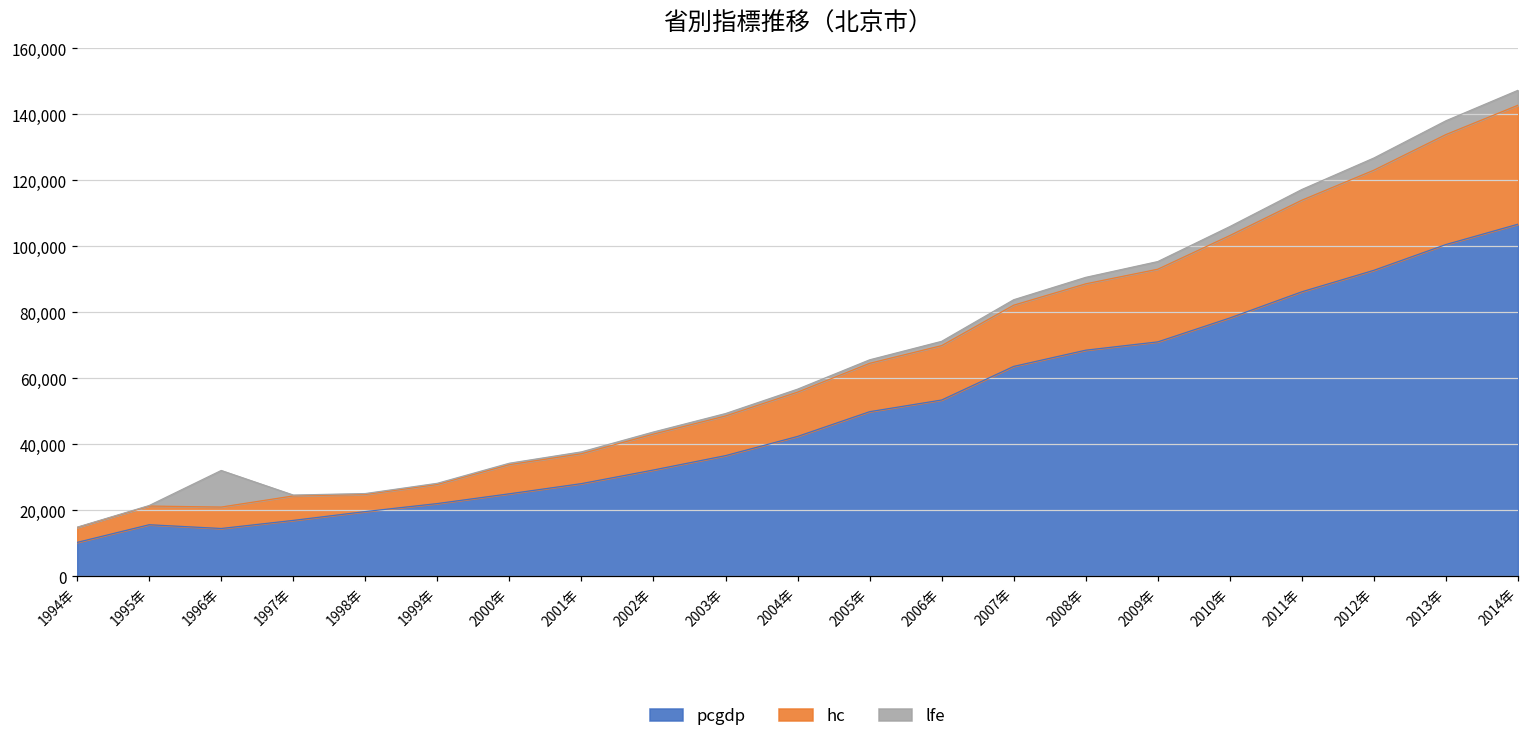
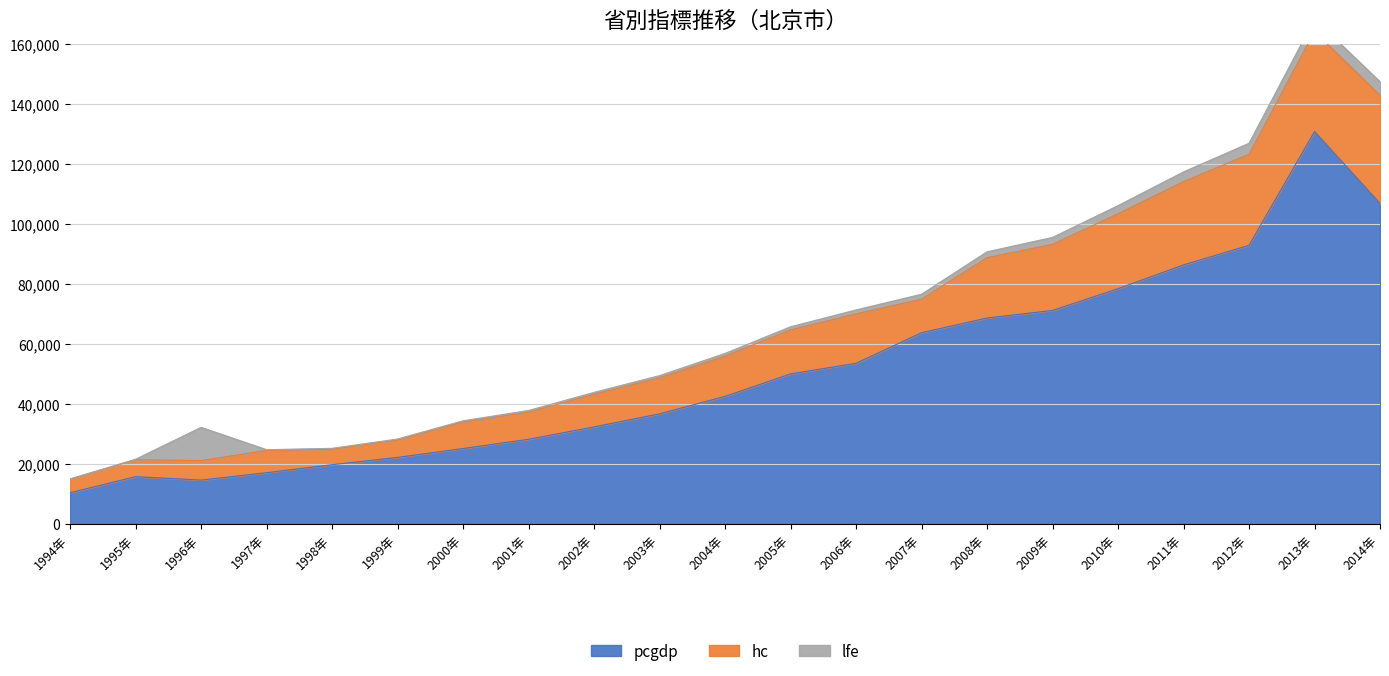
hc, 2007年: 19,000 -> 11,000
pcgdp, 2013年: 101,000 -> 131,000
